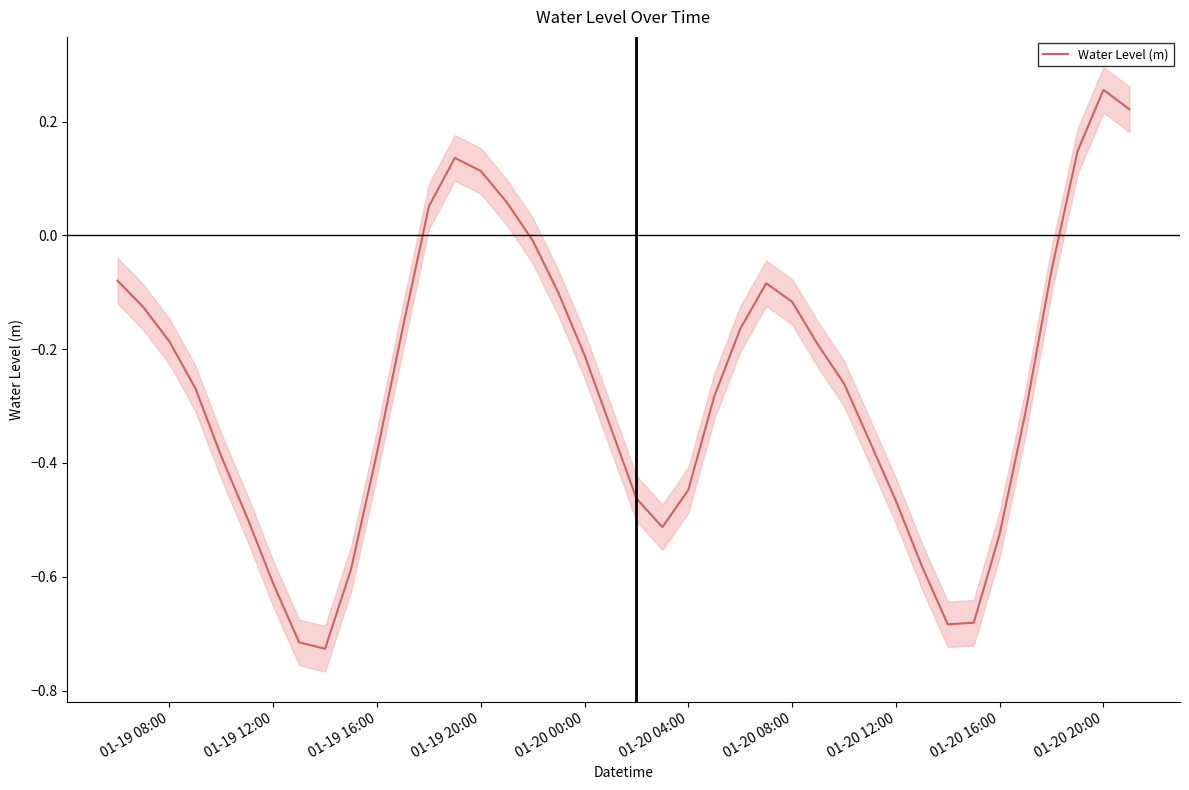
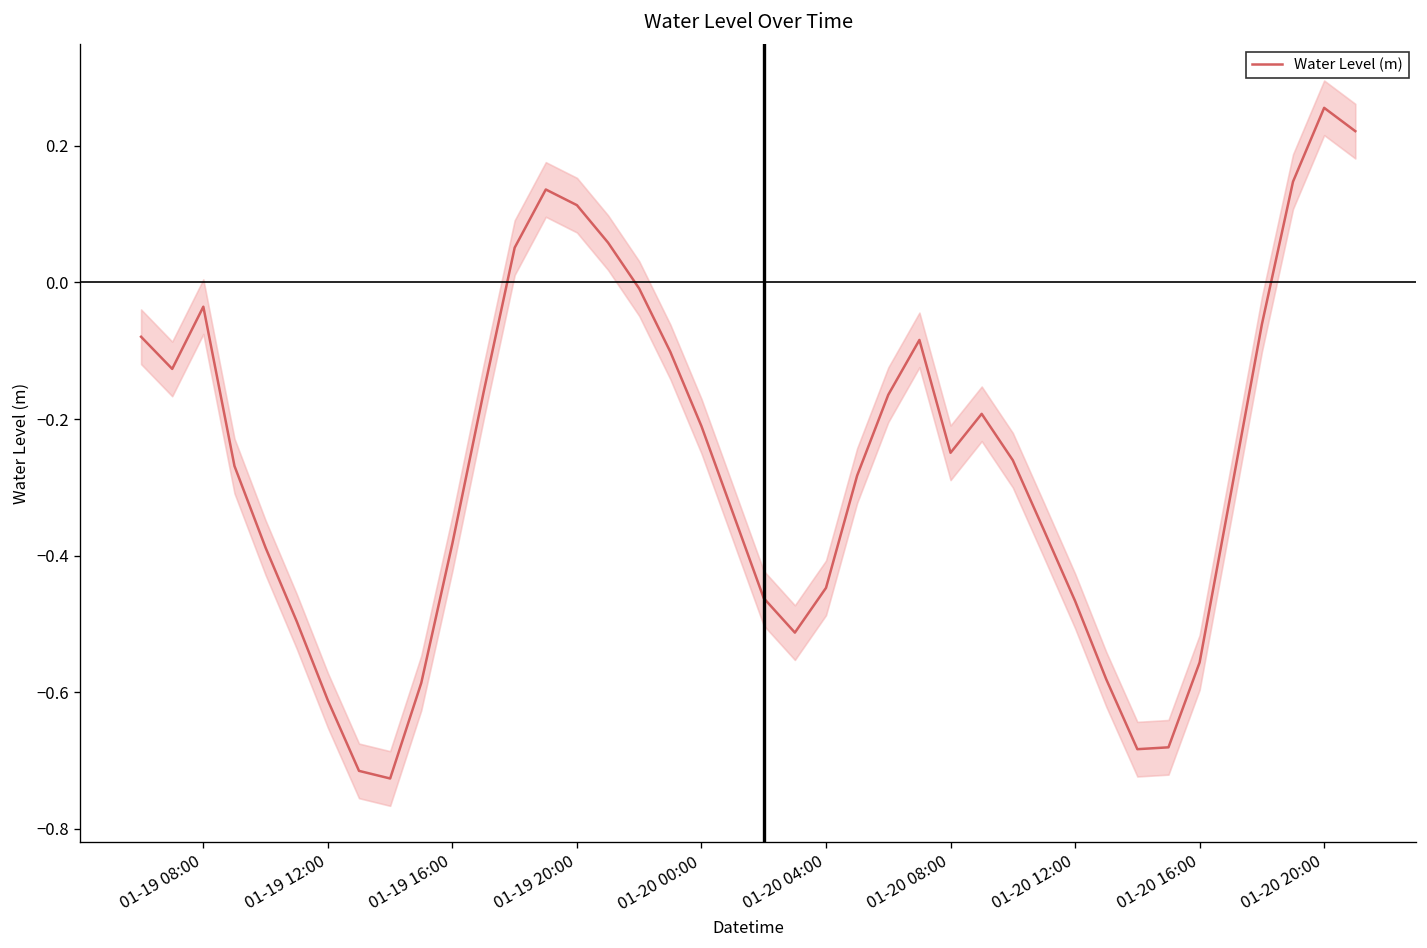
Water Level (m), 01-19 08:00: -0.19 -> -0.04
Water Level (m), 01-20 08:00: -0.12 -> -0.25
Water Level (m), 01-20 16:00: -0.52 -> -0.56
